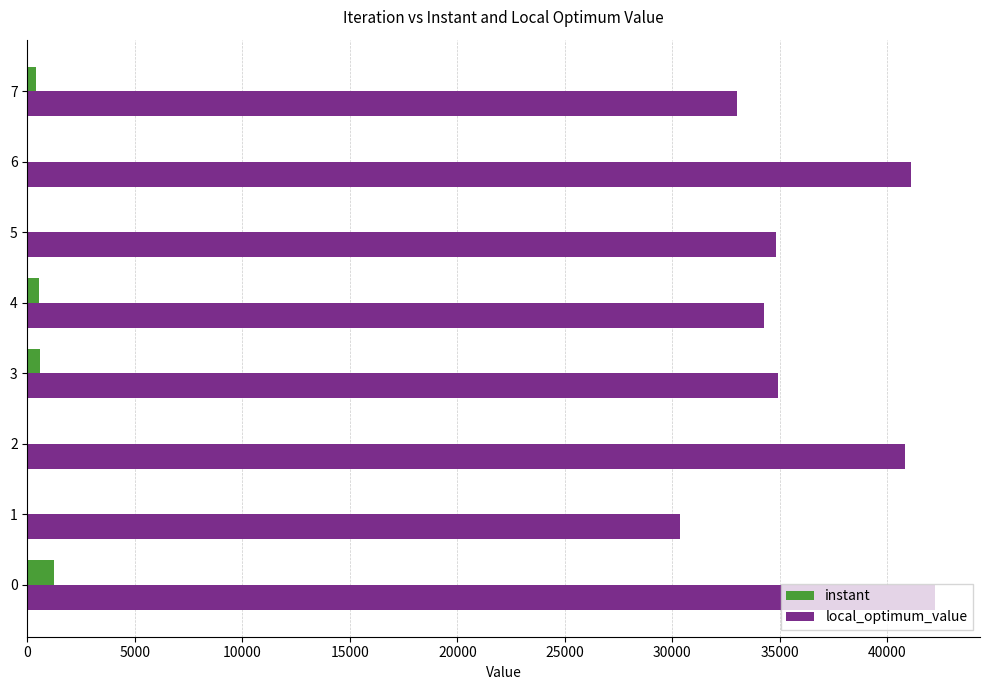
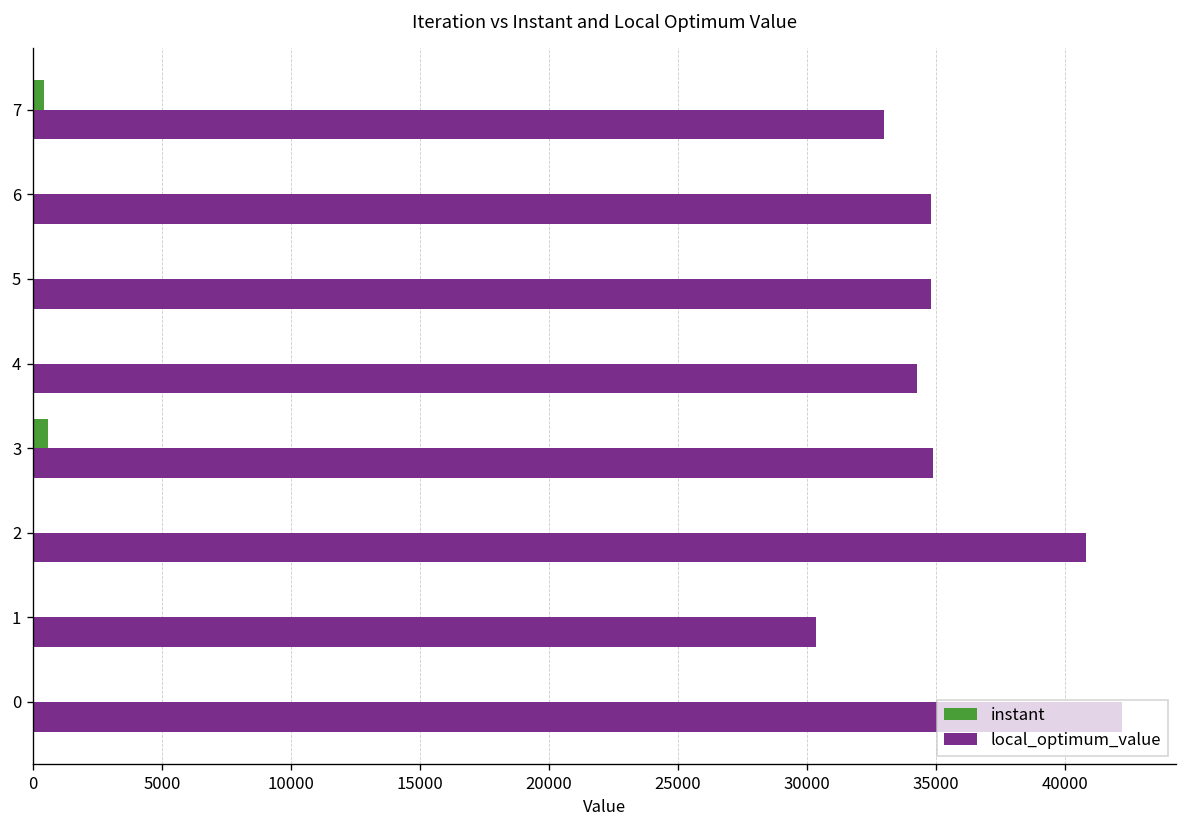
local_optimum_value, 6: 41100 -> 34800
instant, 4: 500 -> 0
instant, 0: 1300 -> 0
